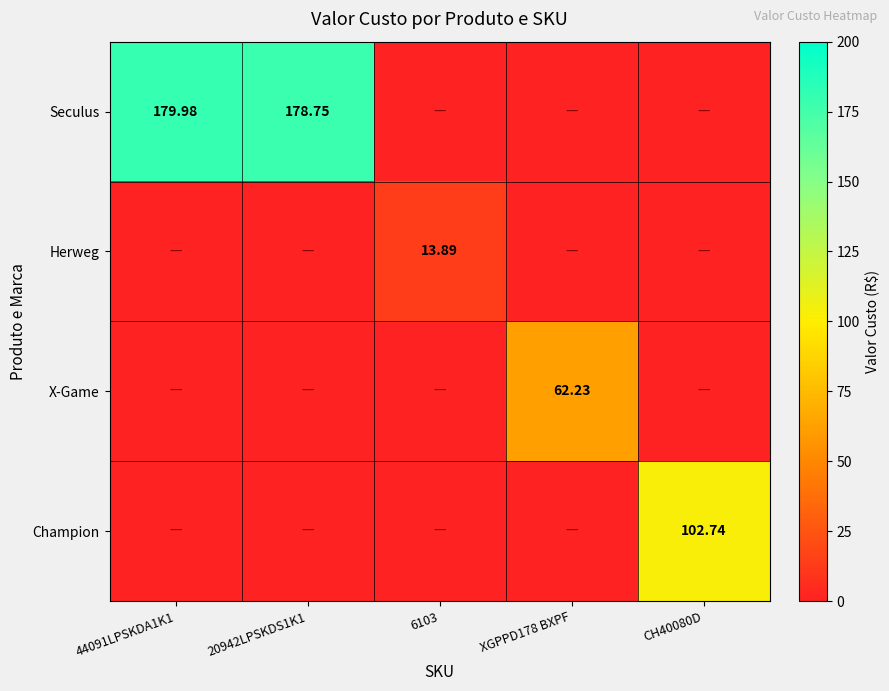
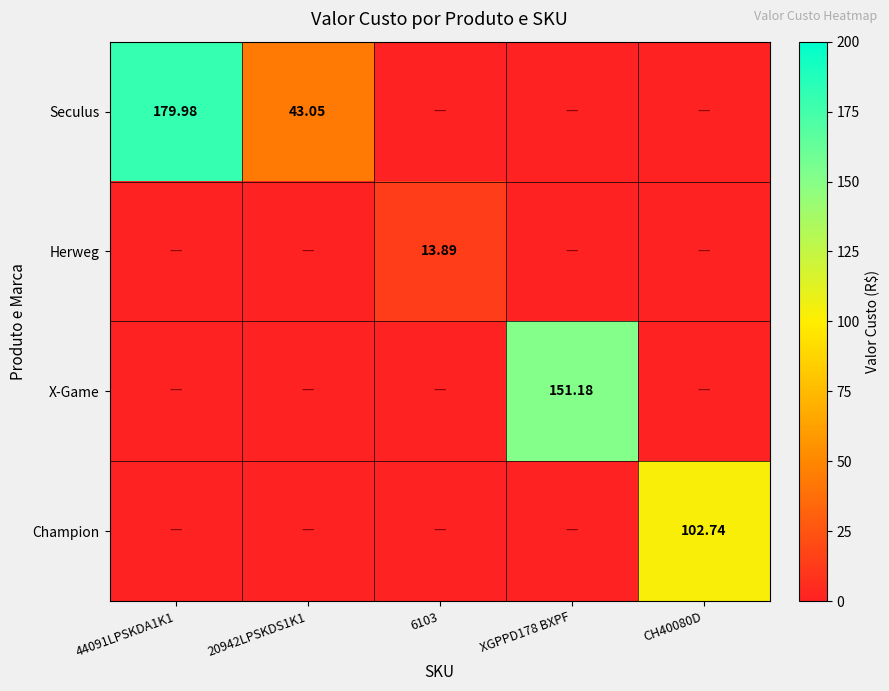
Seculus, 20942LPSKDS1K1: 178.75 -> 43.05
X-Game, XGPPD178 BXPF: 62.23 -> 151.18
